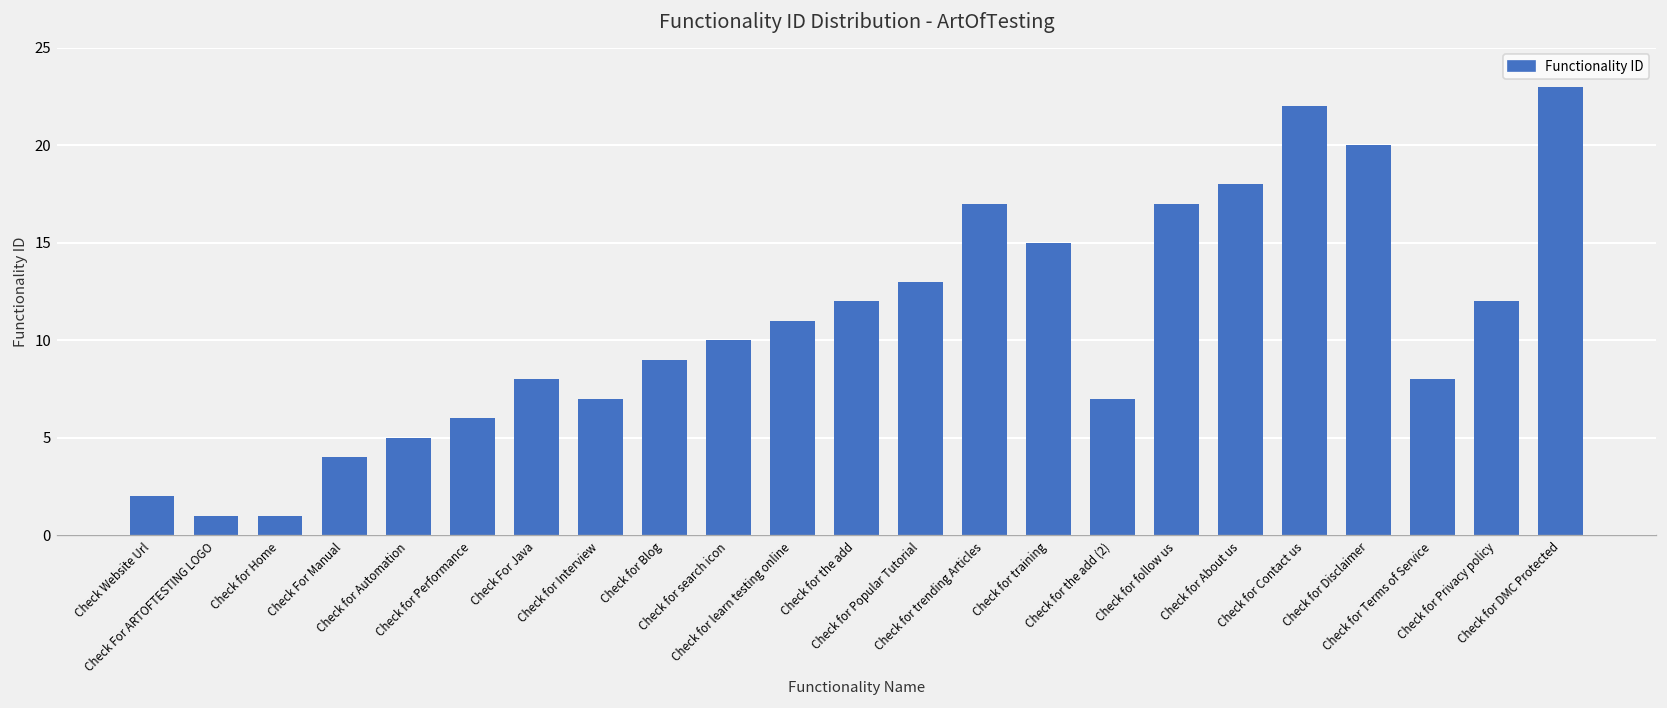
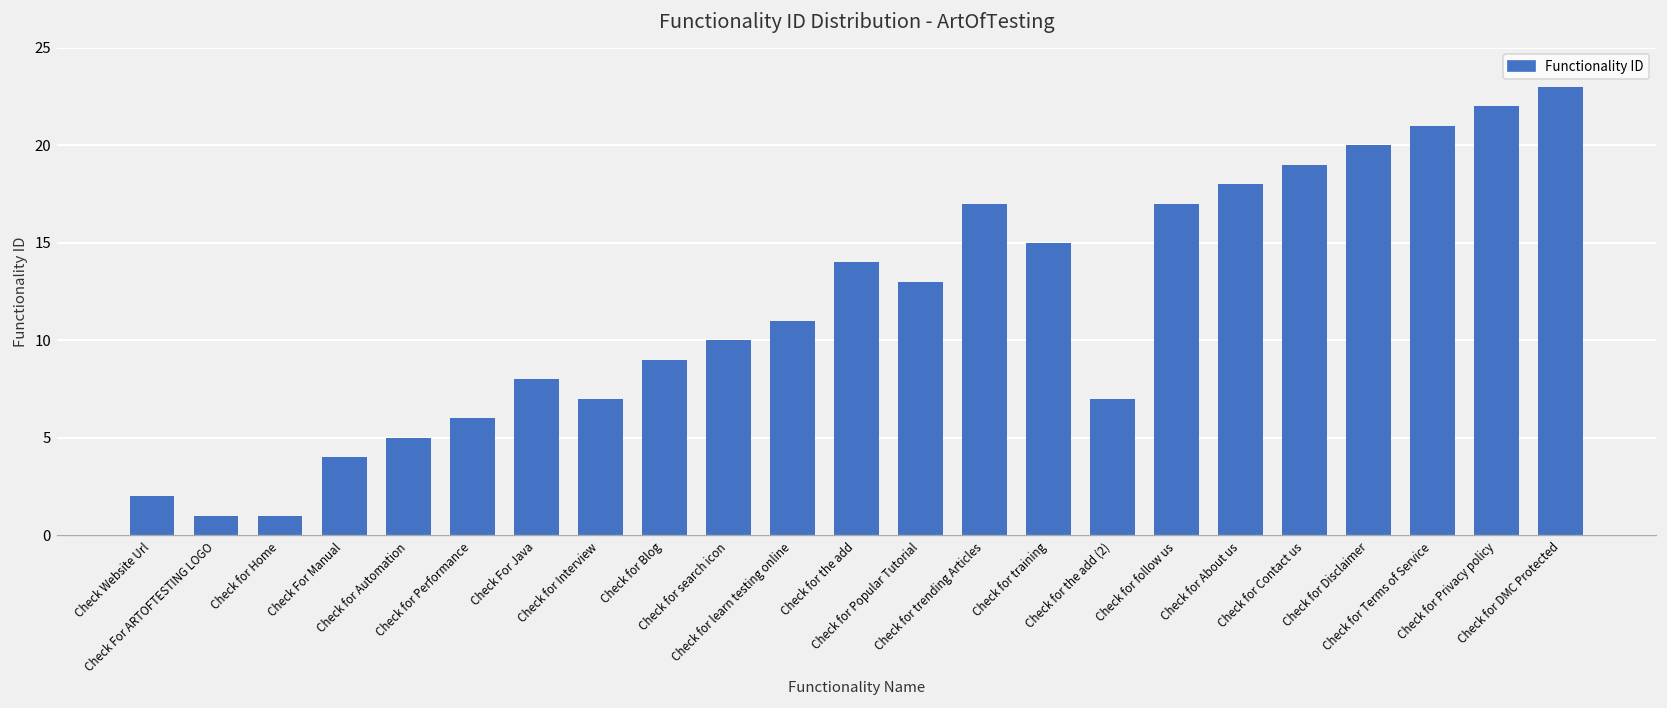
Check for the add: 12 -> 14
Check for Contact us: 22 -> 19
Check for Terms of Service: 8 -> 21
Check for Privacy policy: 12 -> 22
